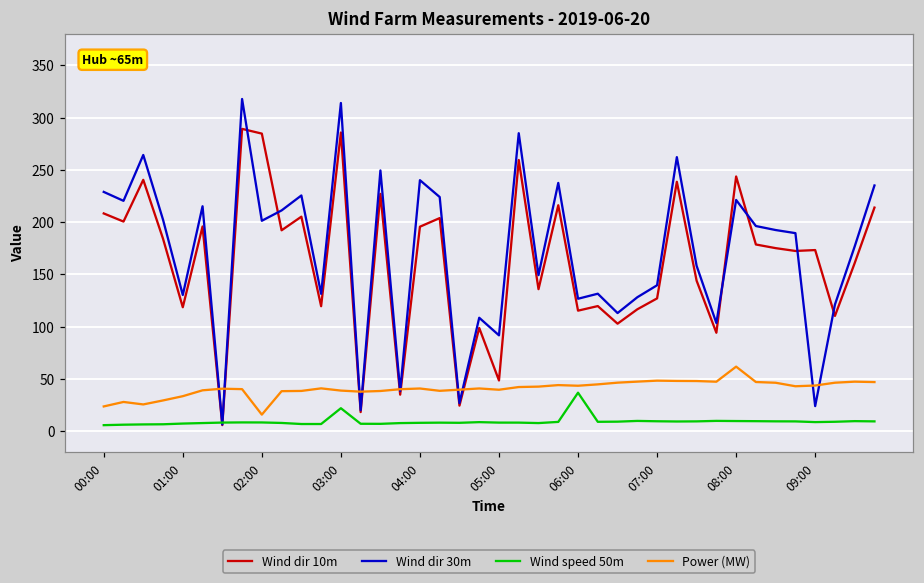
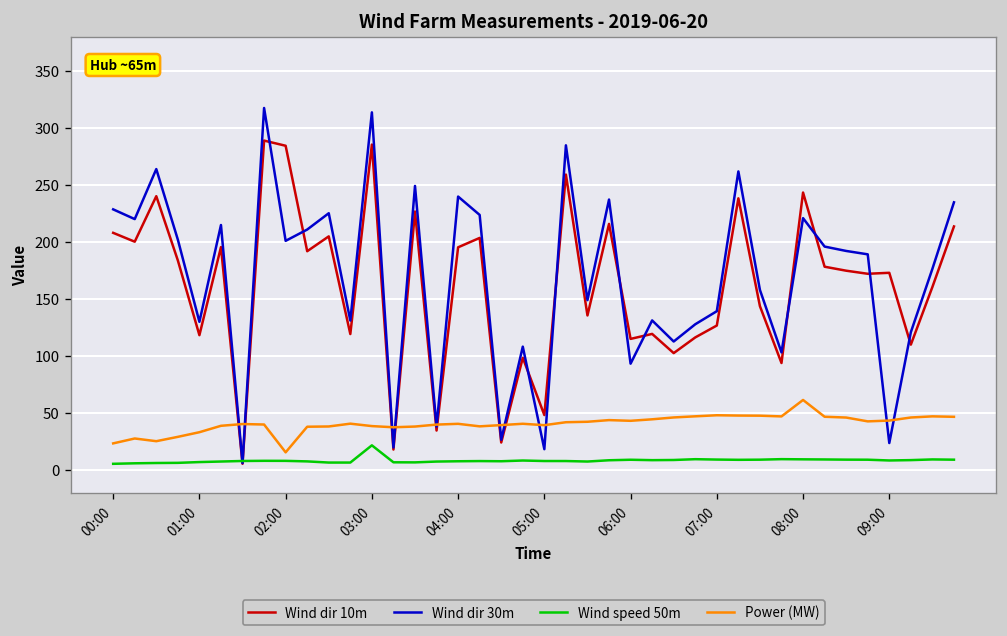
Wind dir 30m, 05:00: 90 -> 20
Wind dir 30m, 06:00: 130 -> 90
Wind speed 50m, 06:00: 40 -> 10
